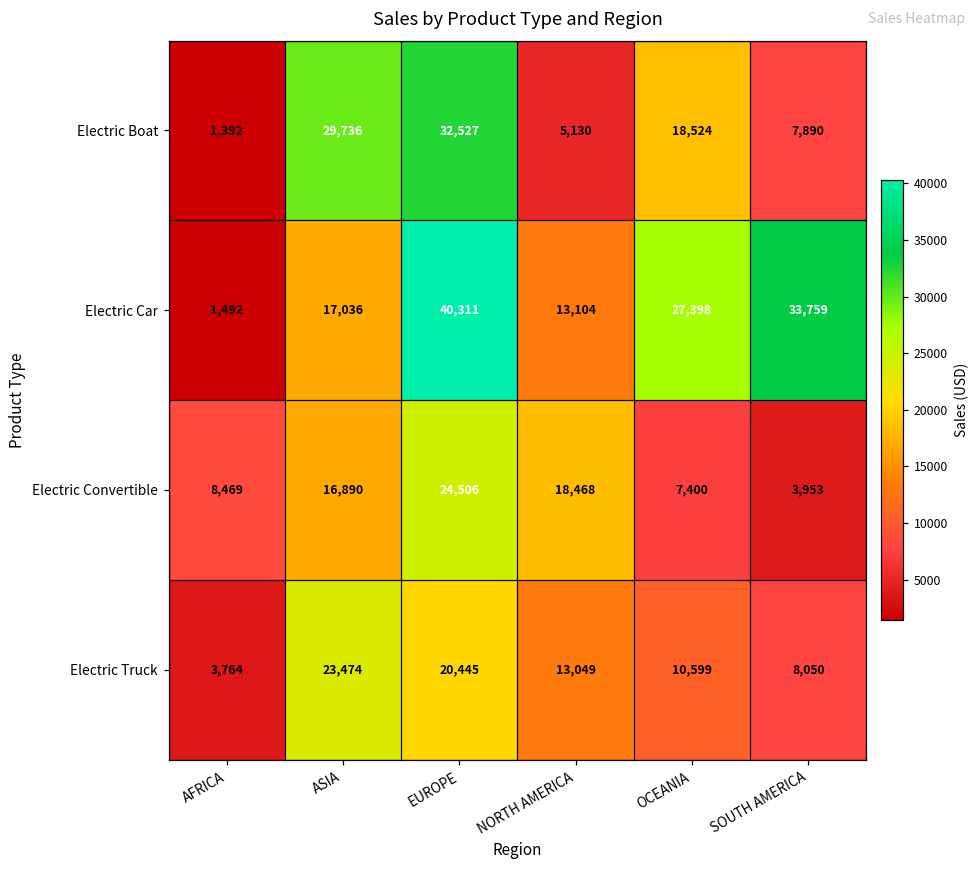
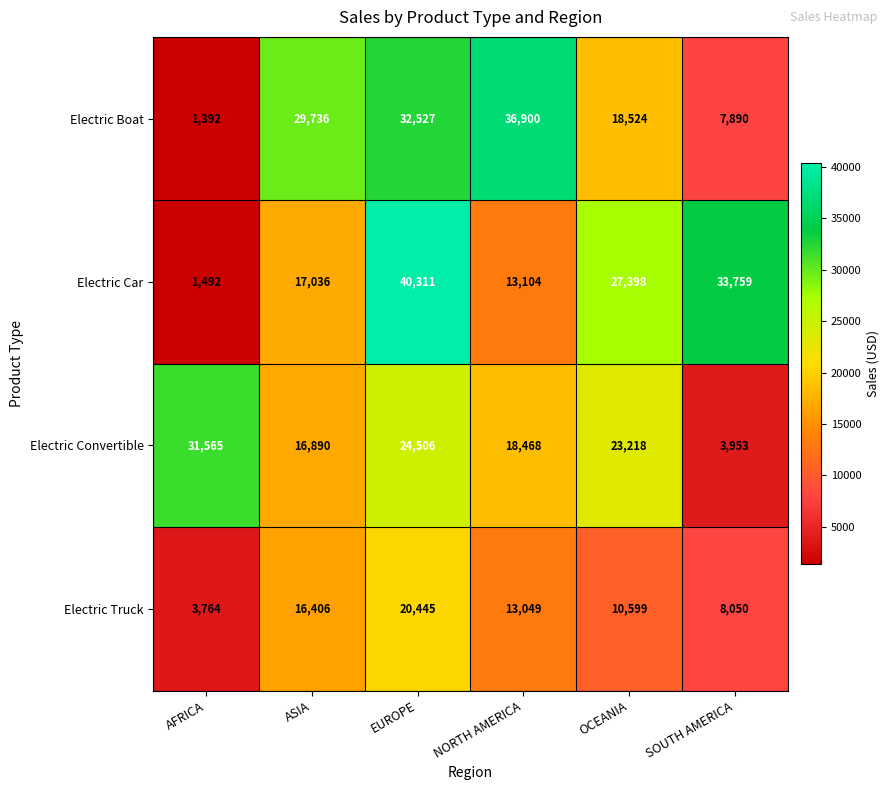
Electric Boat, NORTH AMERICA: 5,130 -> 36,900
Electric Convertible, AFRICA: 8,469 -> 31,565
Electric Convertible, OCEANIA: 7,400 -> 23,218
Electric Truck, ASIA: 23,474 -> 16,406
